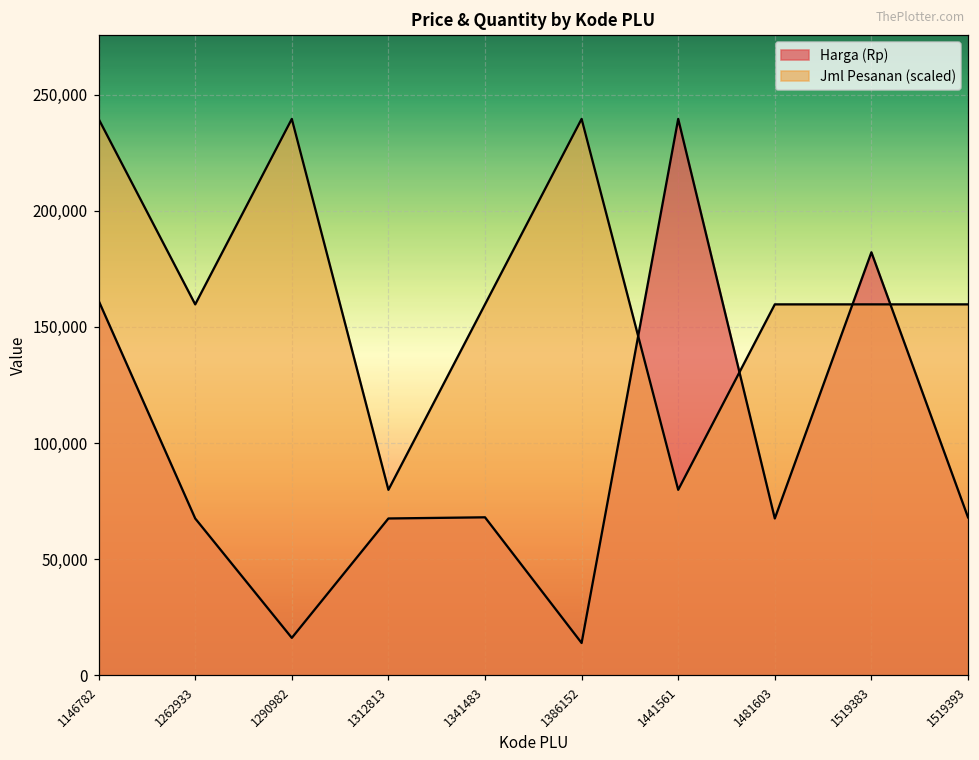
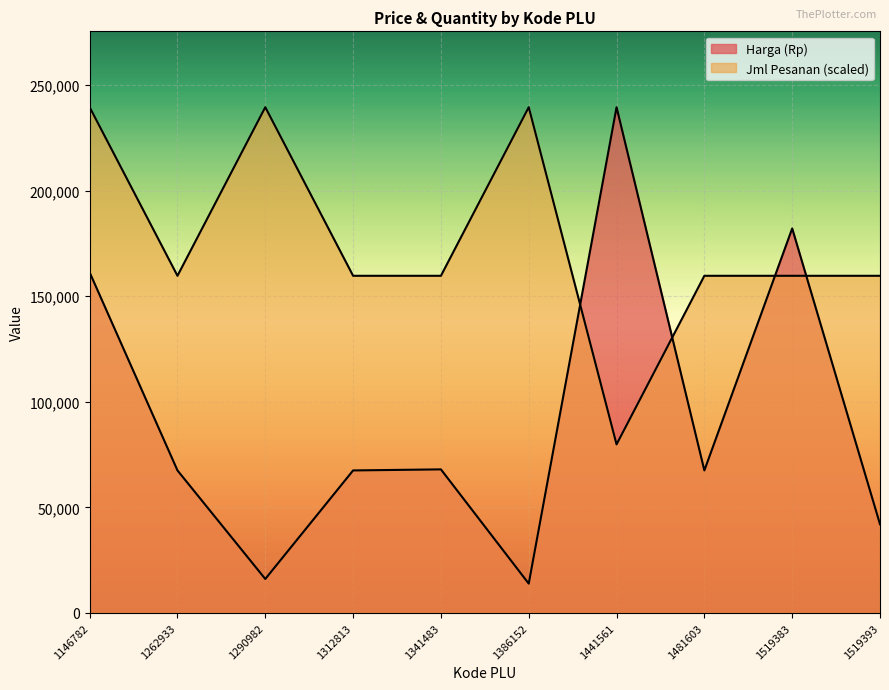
Jml Pesanan (scaled), 1312813: 80,000 -> 160,000
Harga (Rp), 1519393: 68,000 -> 42,000
